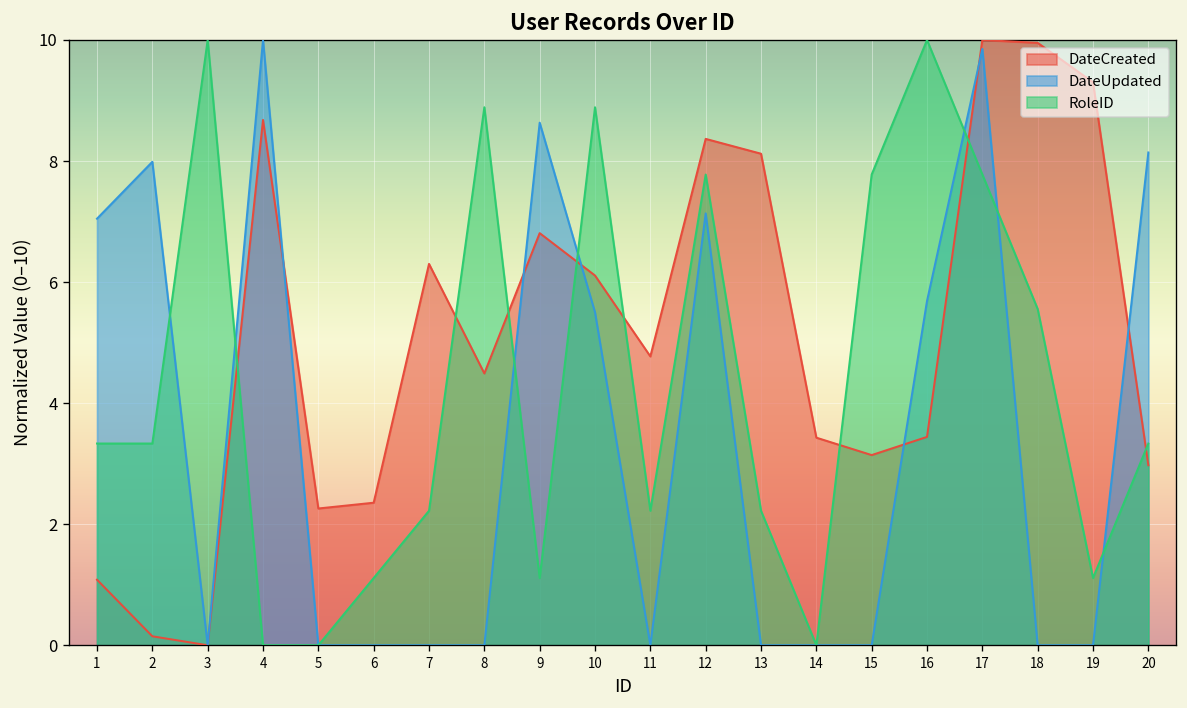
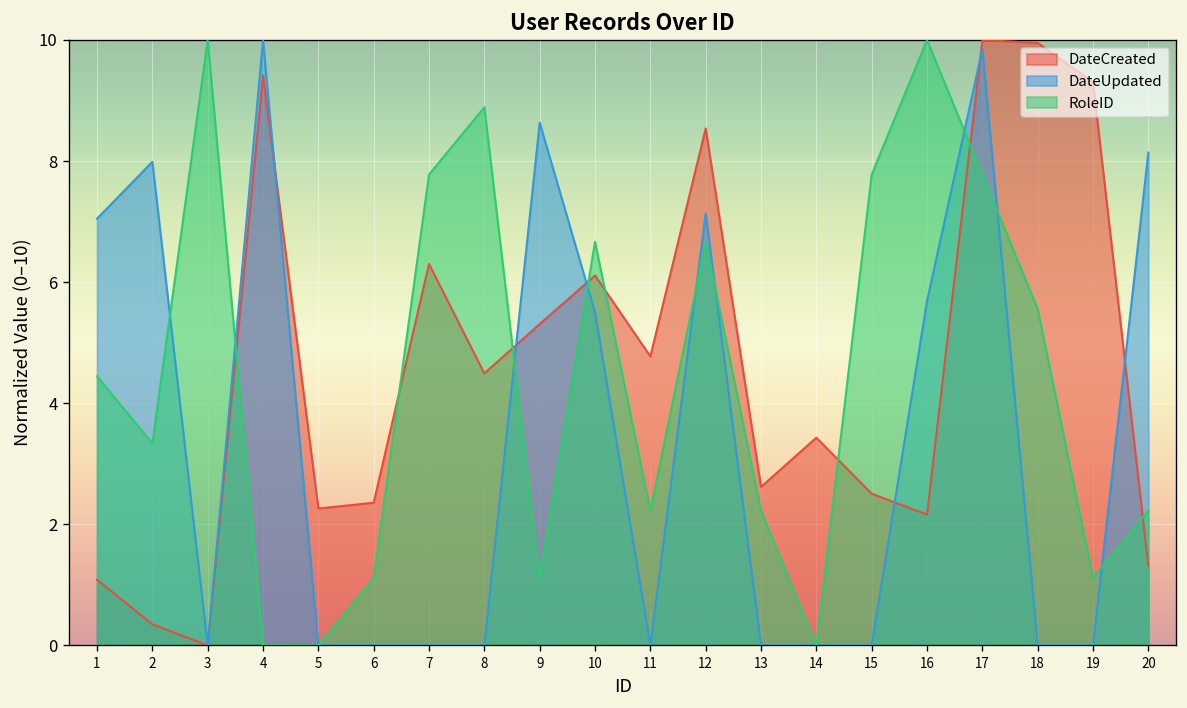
RoleID, 1: 3.3 -> 4.4
DateCreated, 2: 0.1 -> 0.3
DateCreated, 4: 8.7 -> 9.4
RoleID, 7: 2.2 -> 7.8
DateCreated, 9: 6.8 -> 5.3
RoleID, 10: 8.9 -> 6.7
DateCreated, 12: 8.4 -> 8.5
RoleID, 12: 7.8 -> 6.7
DateCreated, 13: 8.1 -> 2.6
DateCreated, 15: 3.1 -> 2.5
DateCreated, 16: 3.4 -> 2.2
DateCreated, 20: 3.0 -> 1.3
RoleID, 20: 3.3 -> 2.2
